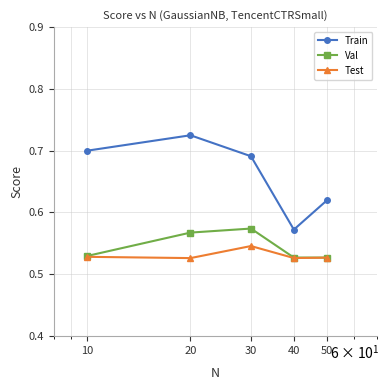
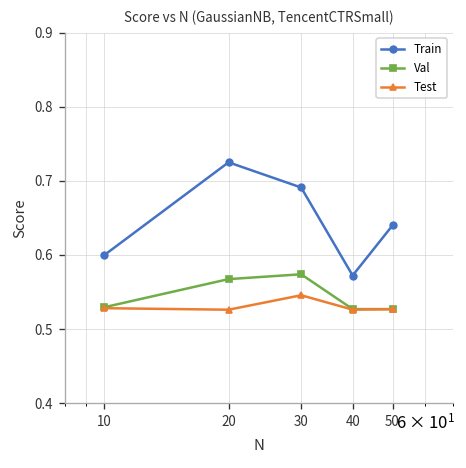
Train, 10: 0.7 -> 0.6
Train, 50: 0.62 -> 0.64
